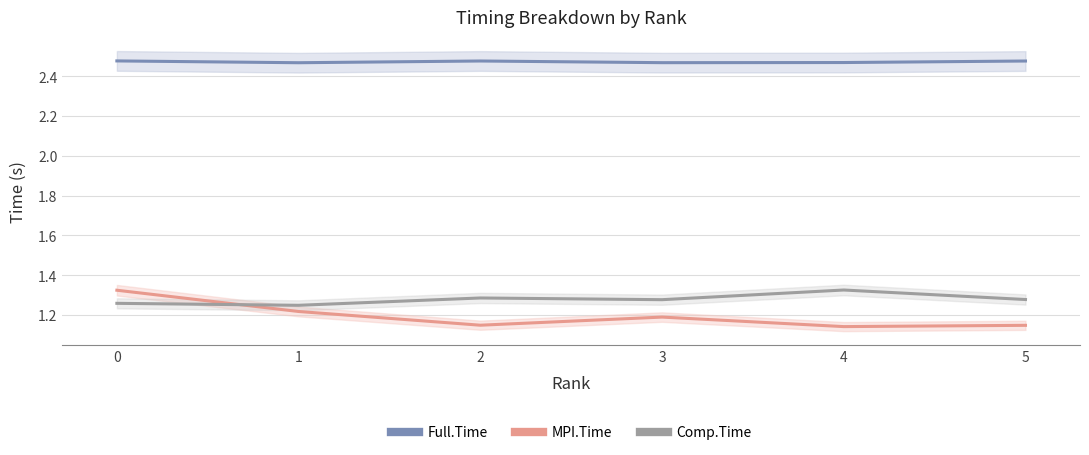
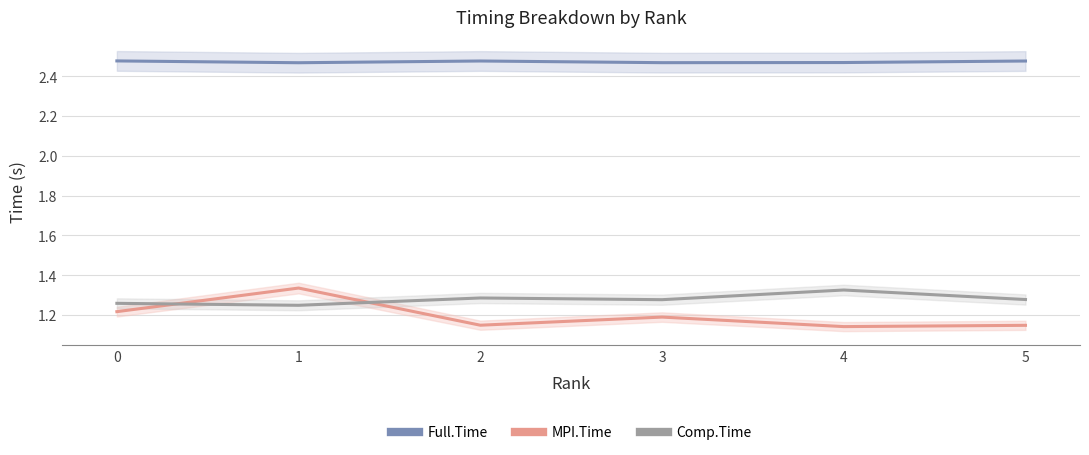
MPI.Time, 0: 1.33 -> 1.22
MPI.Time, 1: 1.22 -> 1.34
